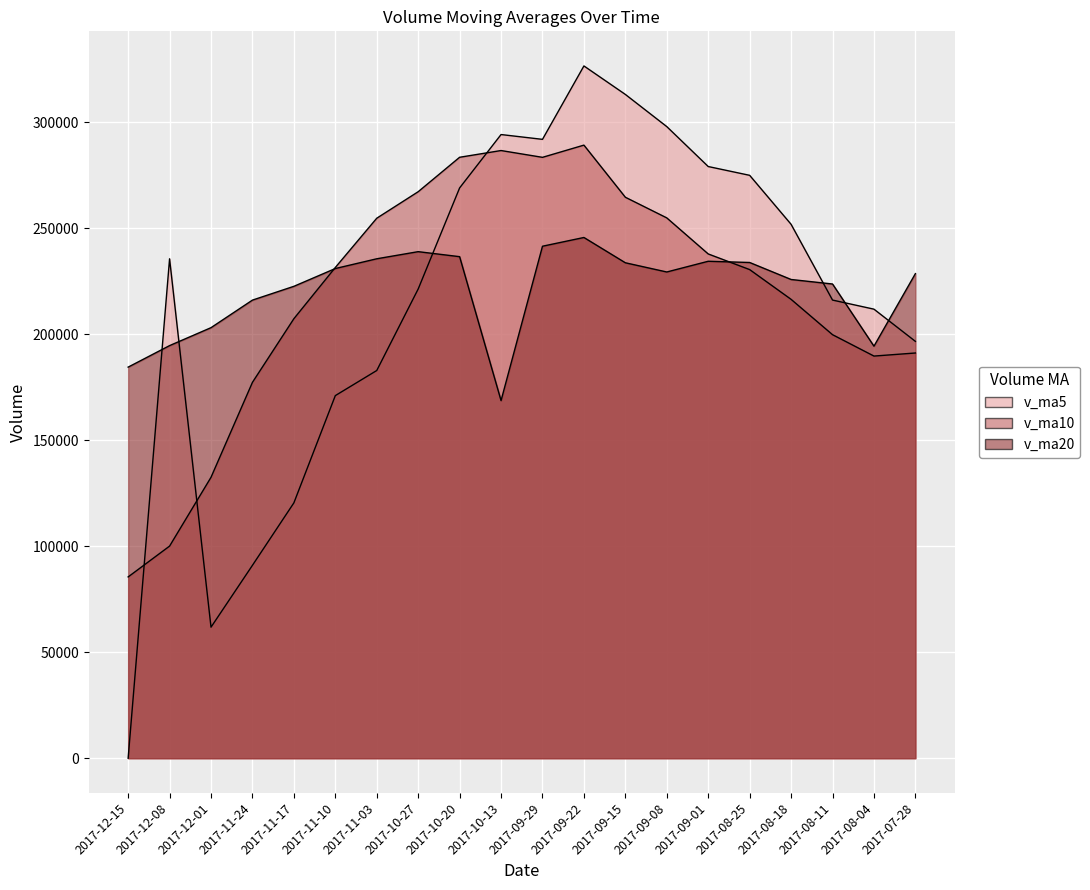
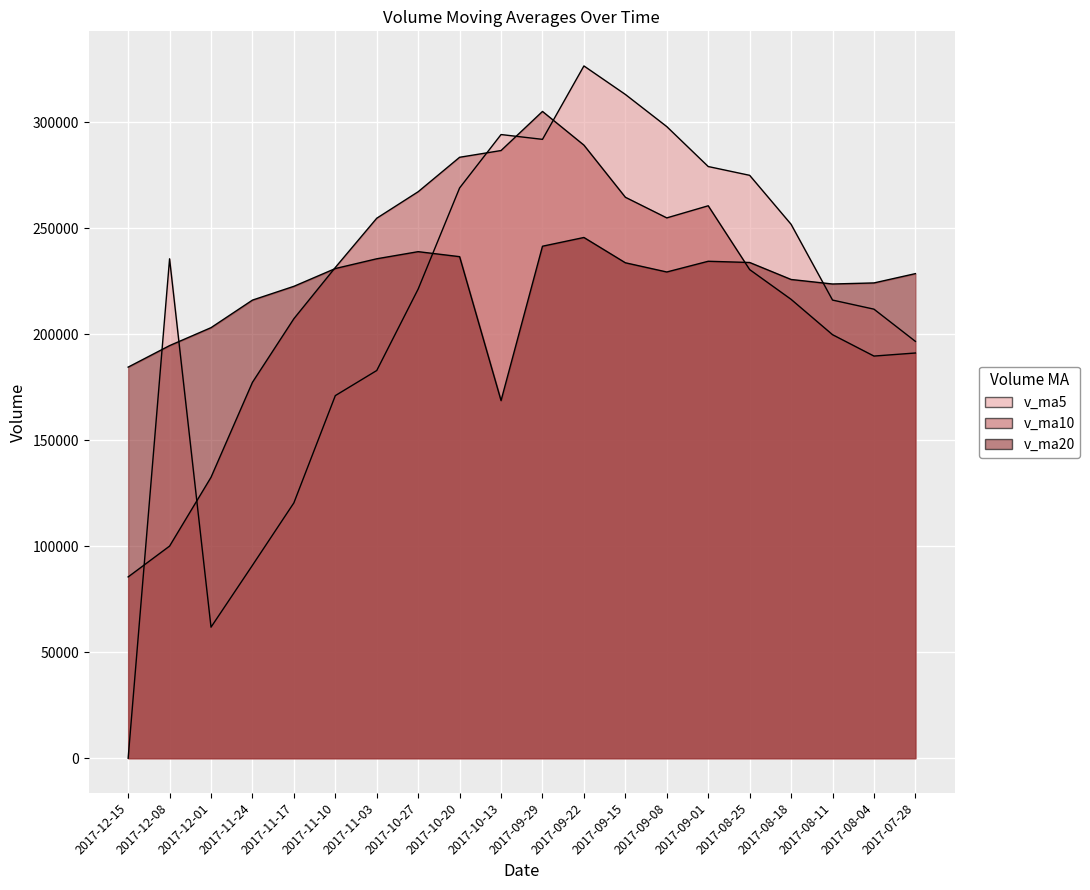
v_ma10, 2017-09-29: 283000 -> 305000
v_ma10, 2017-09-01: 238000 -> 261000
v_ma20, 2017-08-04: 194000 -> 224000
